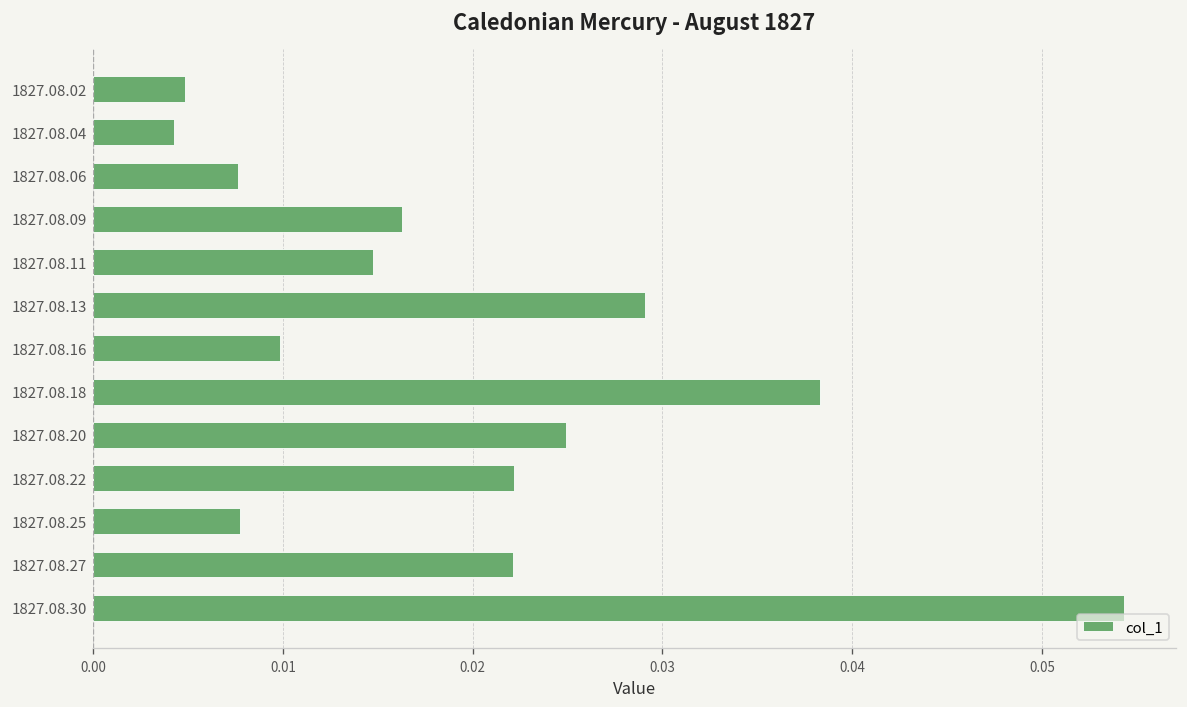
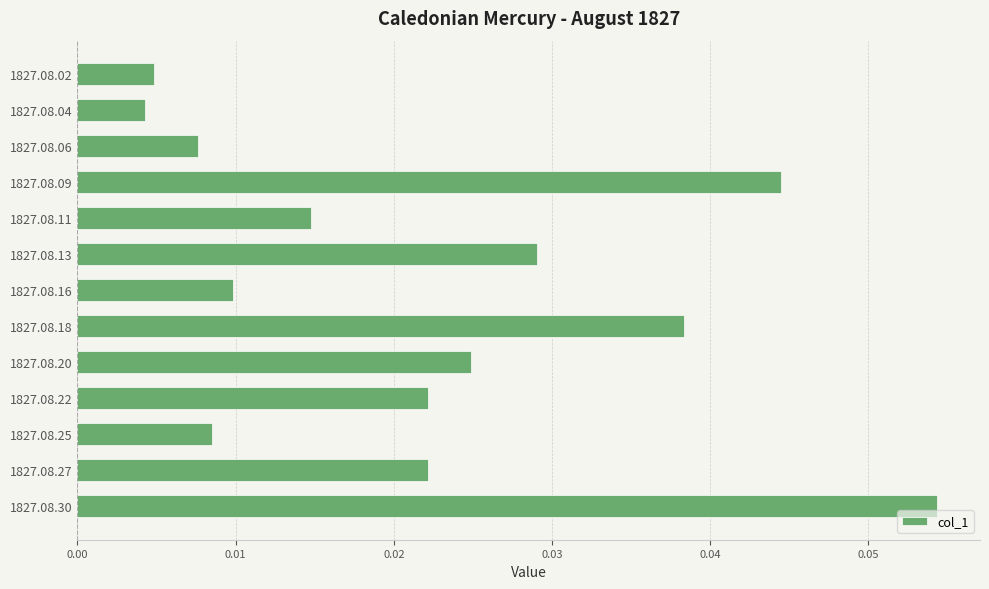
1827.08.09: 0.0163 -> 0.0445
1827.08.25: 0.0077 -> 0.0085
